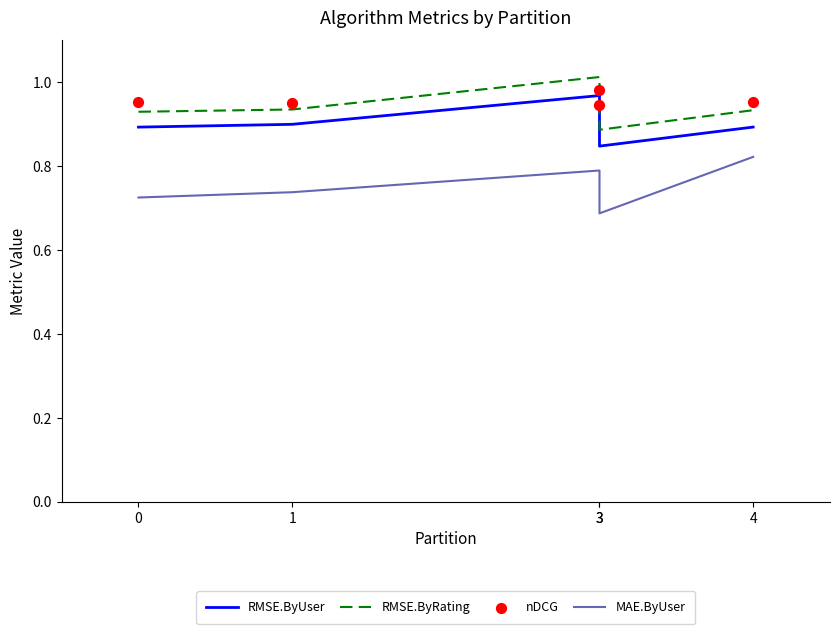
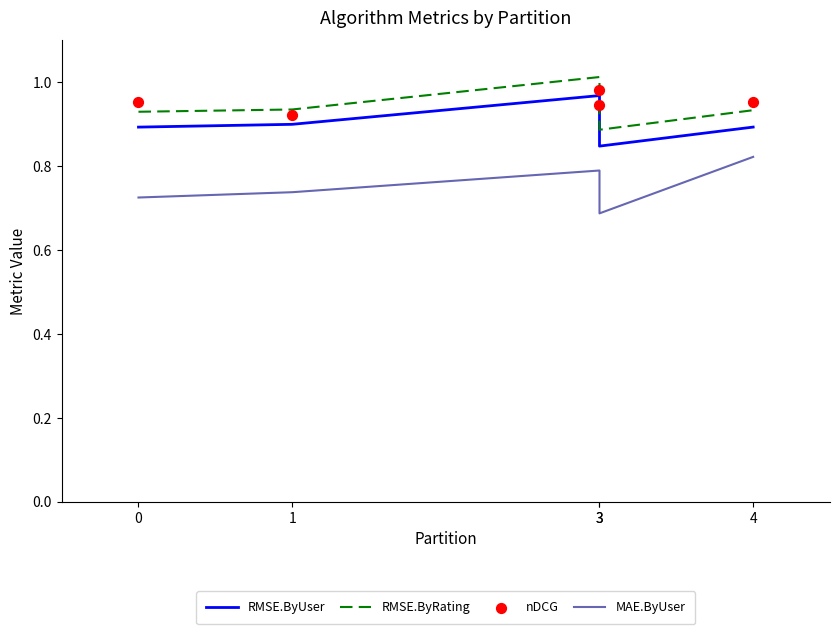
nDCG, 1: 0.95 -> 0.92
